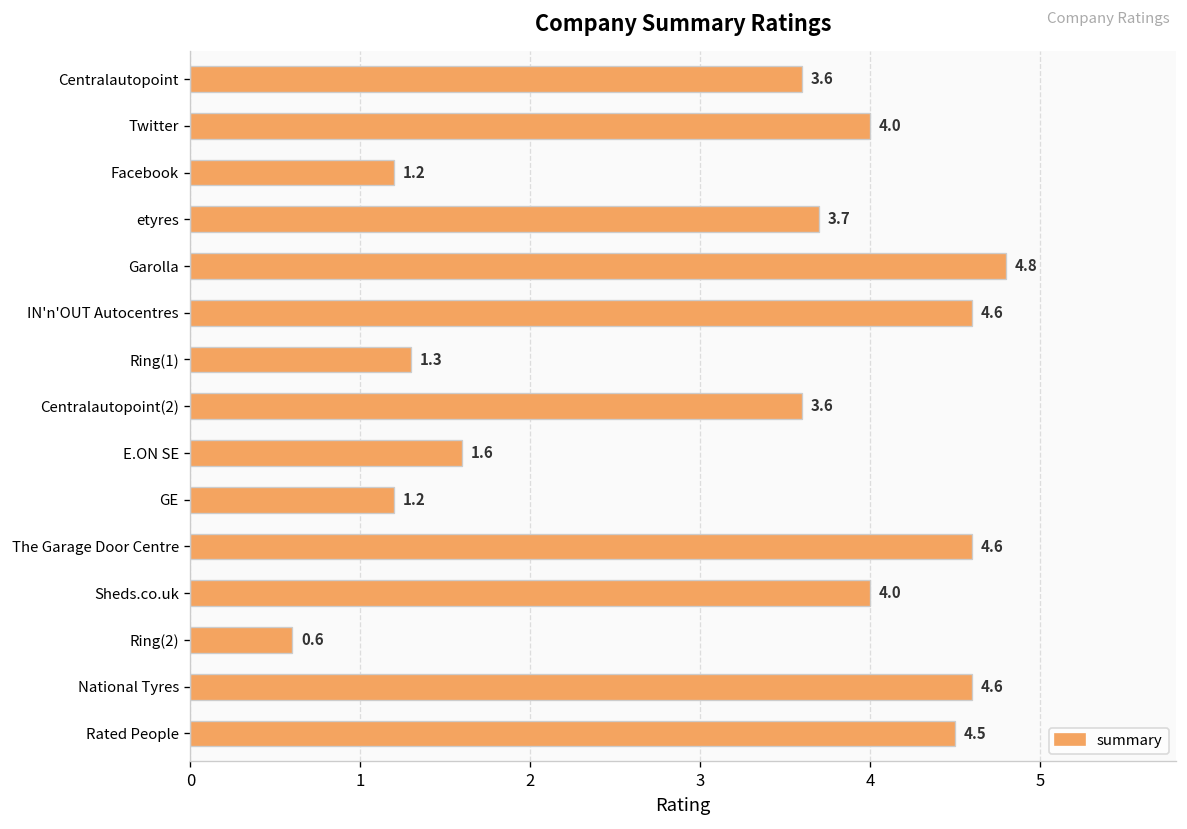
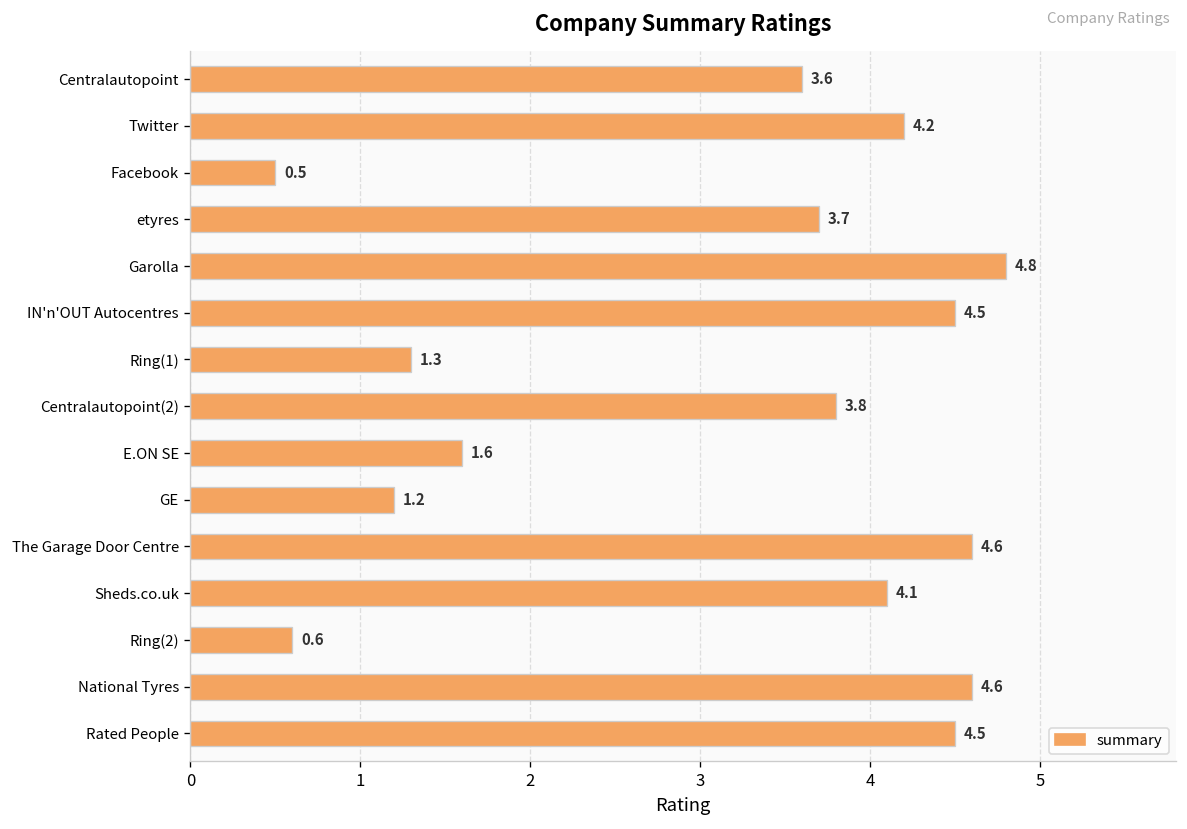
Twitter: 4.0 -> 4.2
Facebook: 1.2 -> 0.5
IN'n'OUT Autocentres: 4.6 -> 4.5
Centralautopoint(2): 3.6 -> 3.8
Sheds.co.uk: 4.0 -> 4.1
